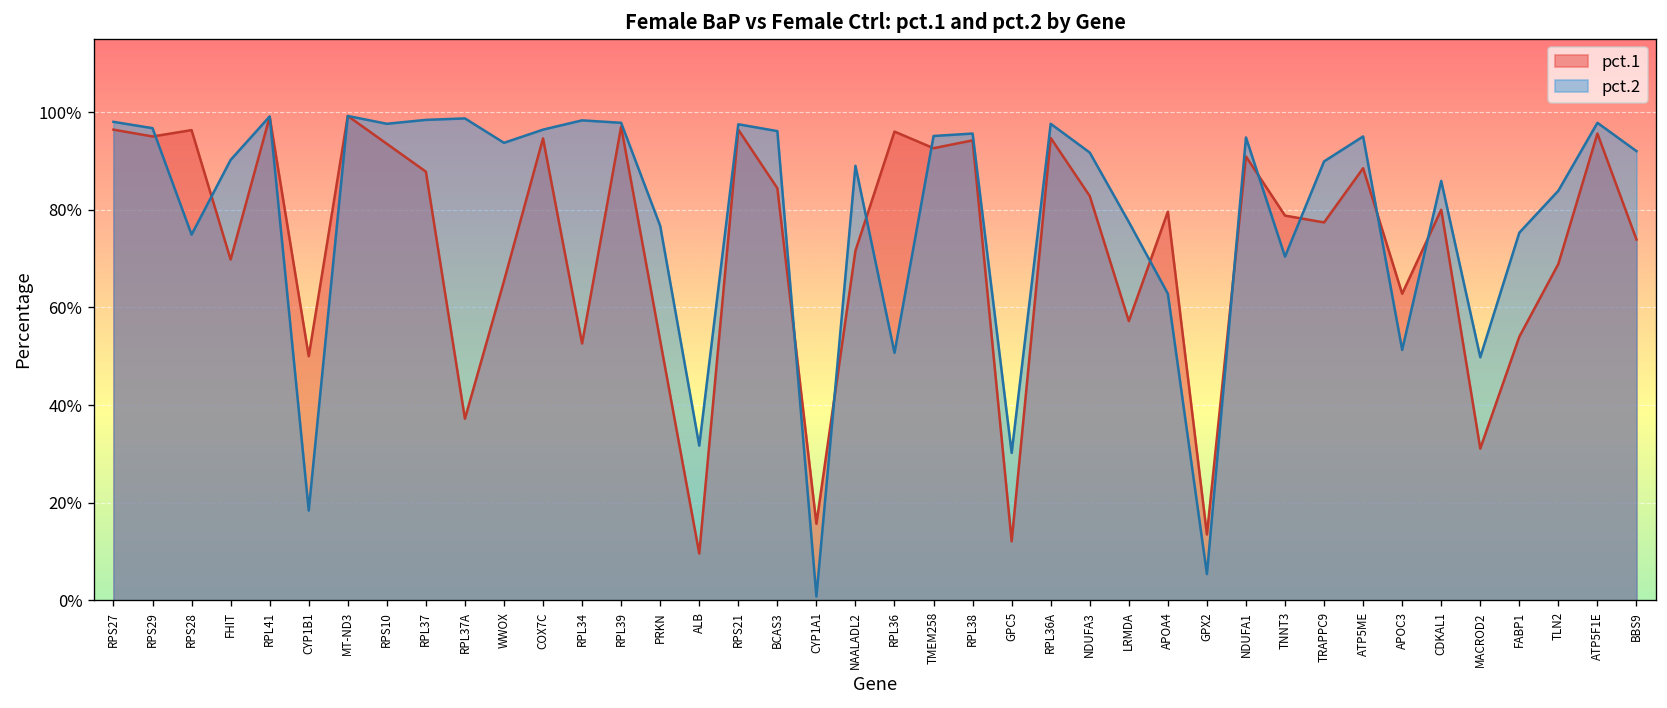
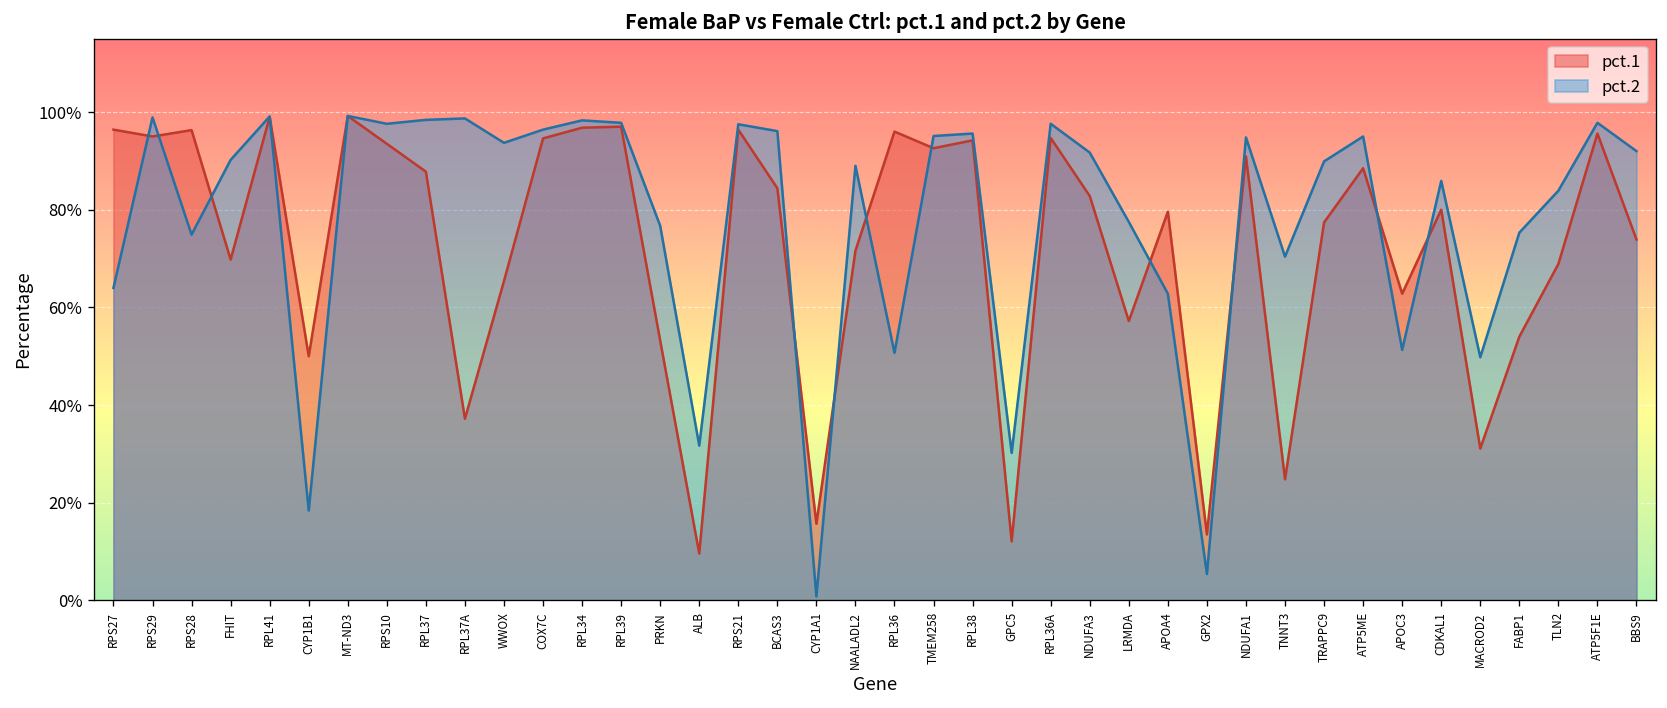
pct.2, RPS27: 98% -> 64%
pct.2, RPS29: 97% -> 99%
pct.1, RPL34: 53% -> 97%
pct.1, TNNT3: 79% -> 25%
